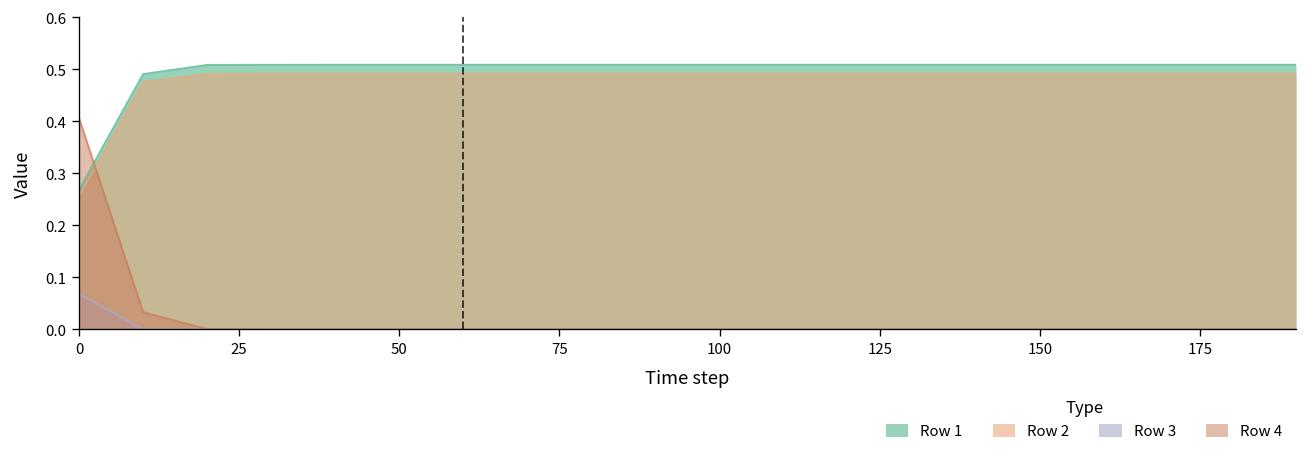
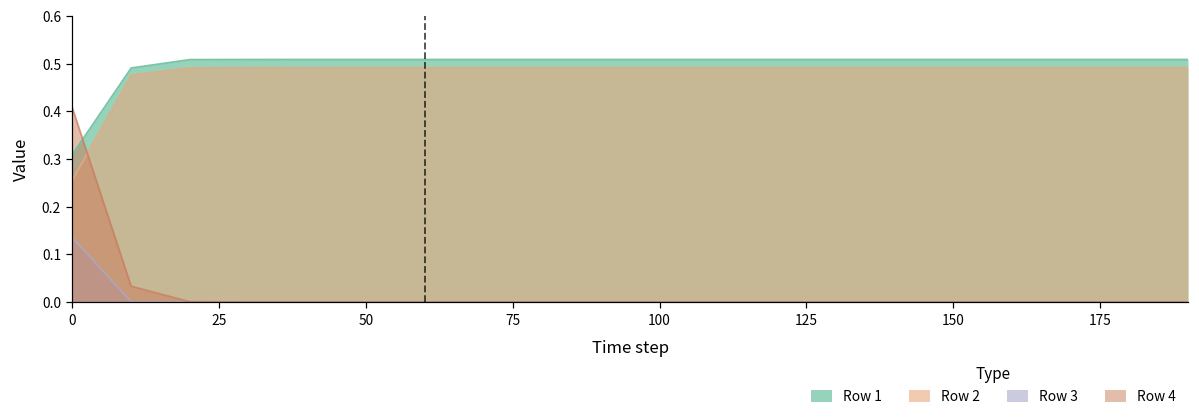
Row 1, 0: 0.27 -> 0.31
Row 3, 0: 0.07 -> 0.13
